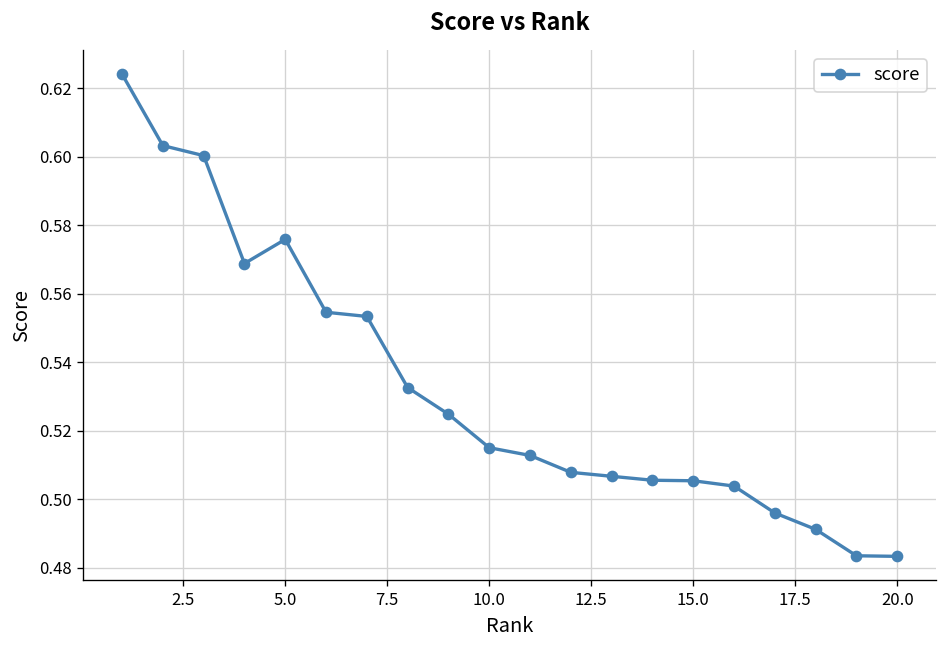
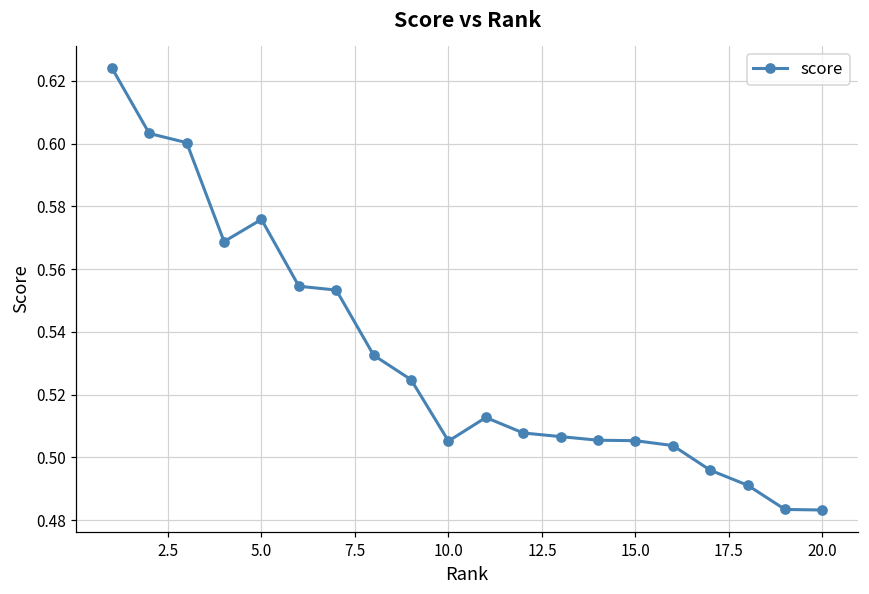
10.0: 0.515 -> 0.505
